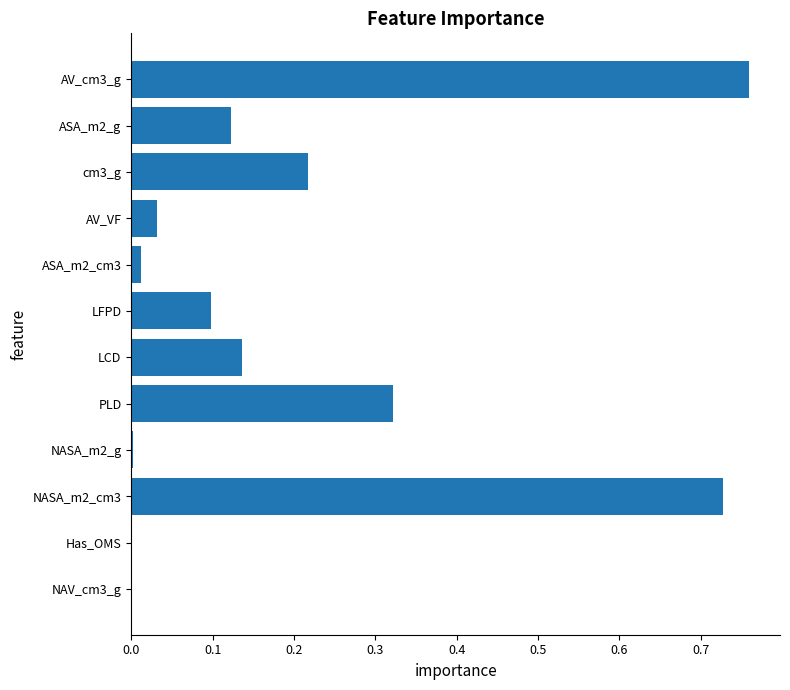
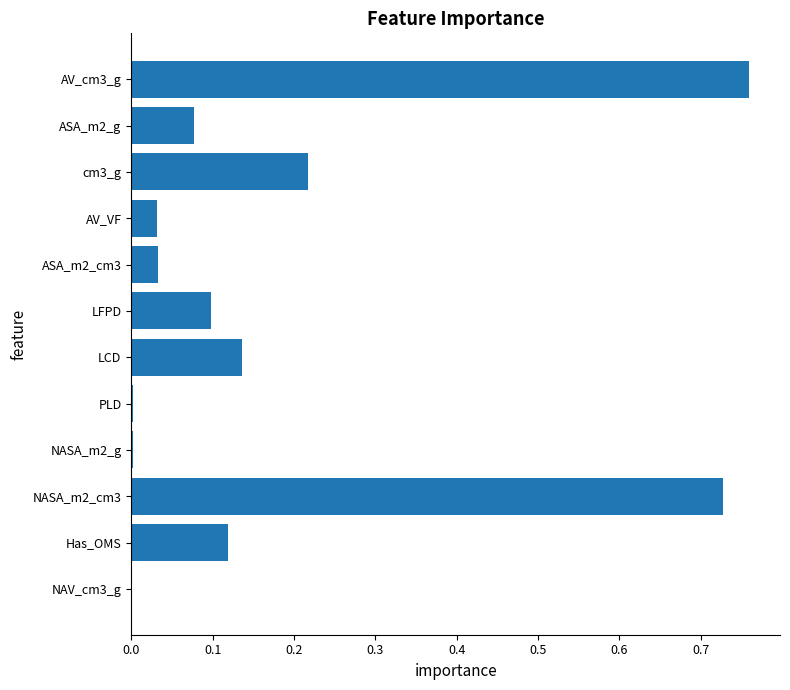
ASA_m2_g: 0.12 -> 0.08
ASA_m2_cm3: 0.01 -> 0.03
PLD: 0.32 -> 0.00
Has_OMS: 0.00 -> 0.12
